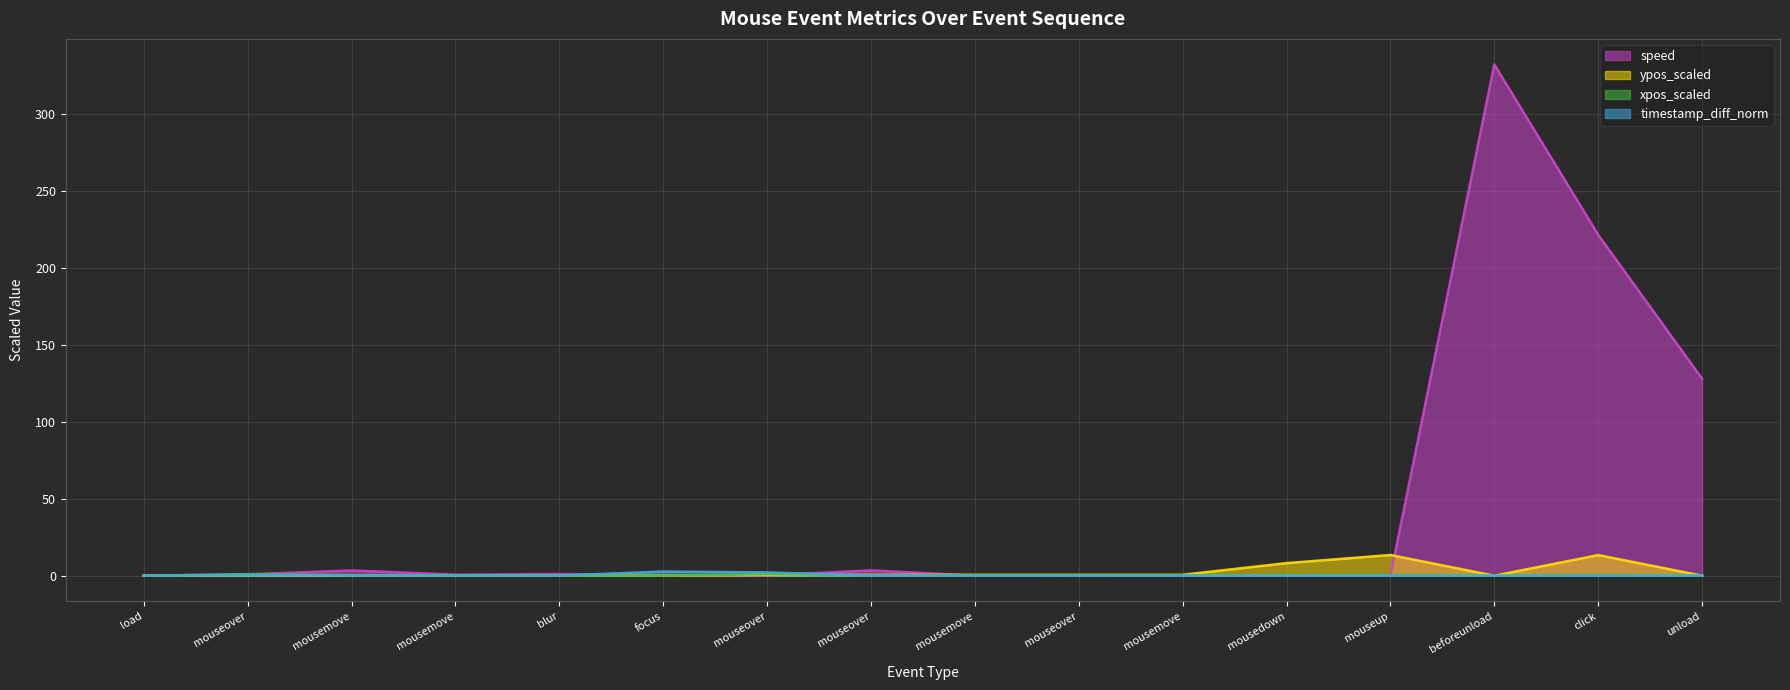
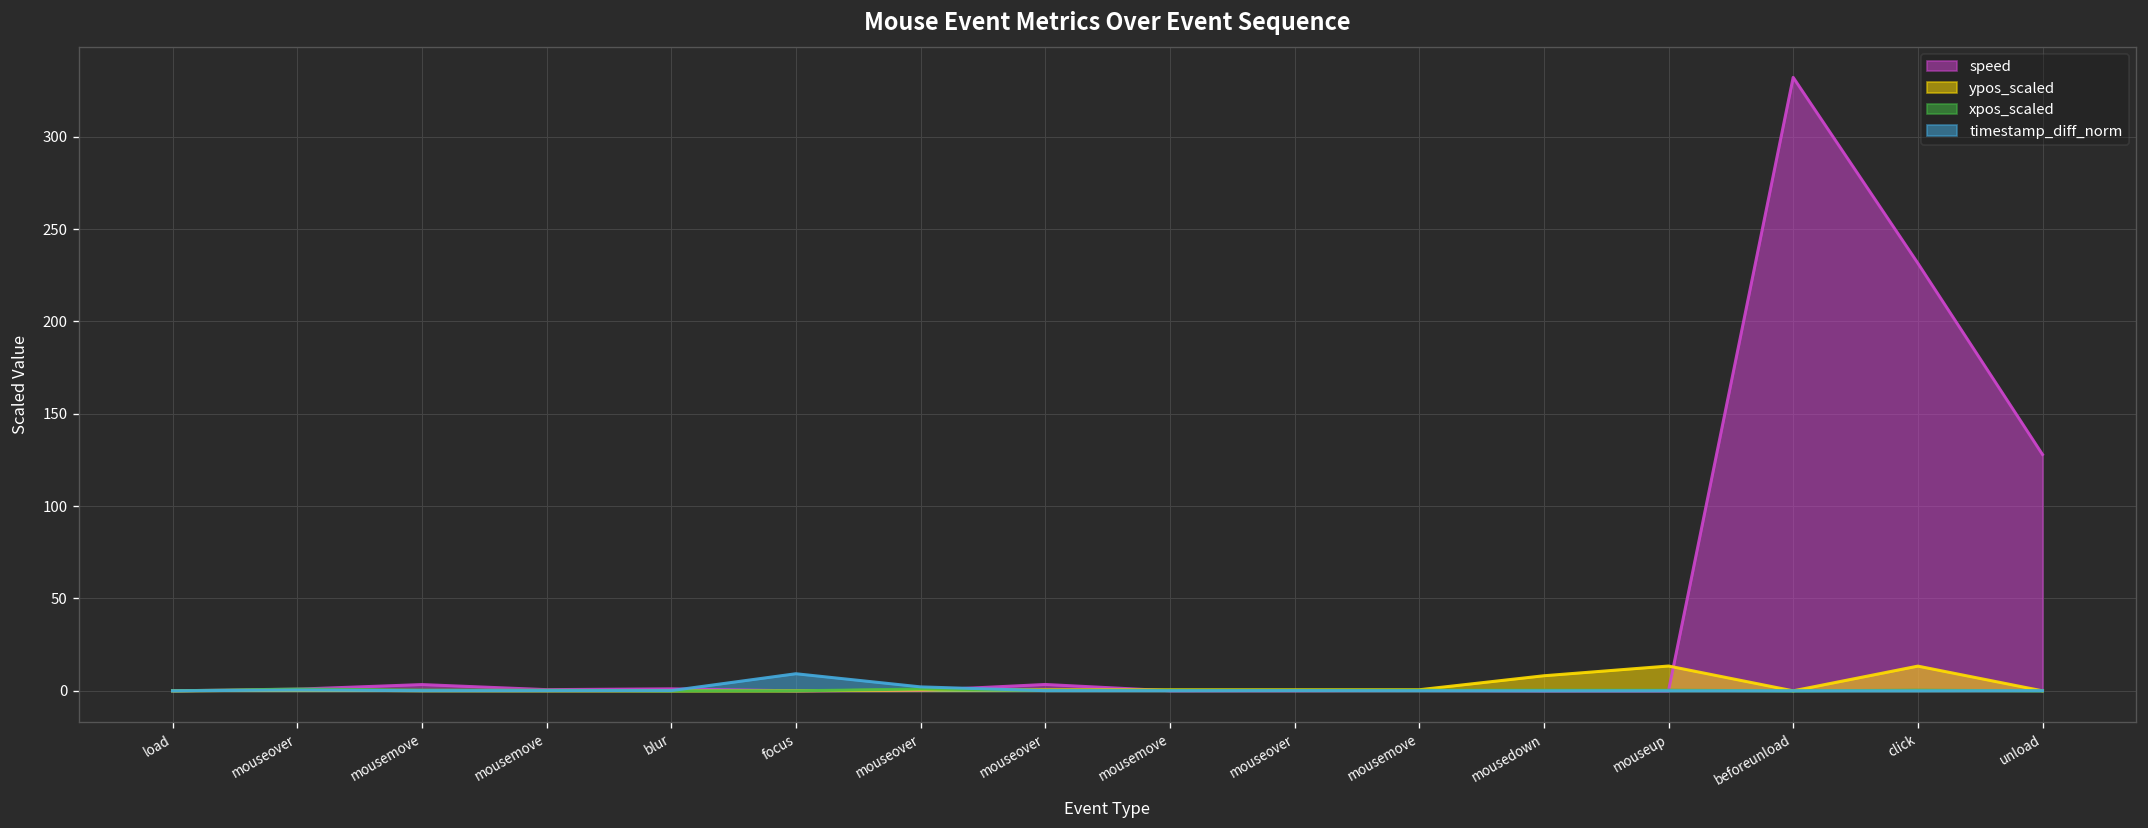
timestamp_diff_norm, focus: 3 -> 9
speed, click: 221 -> 232
